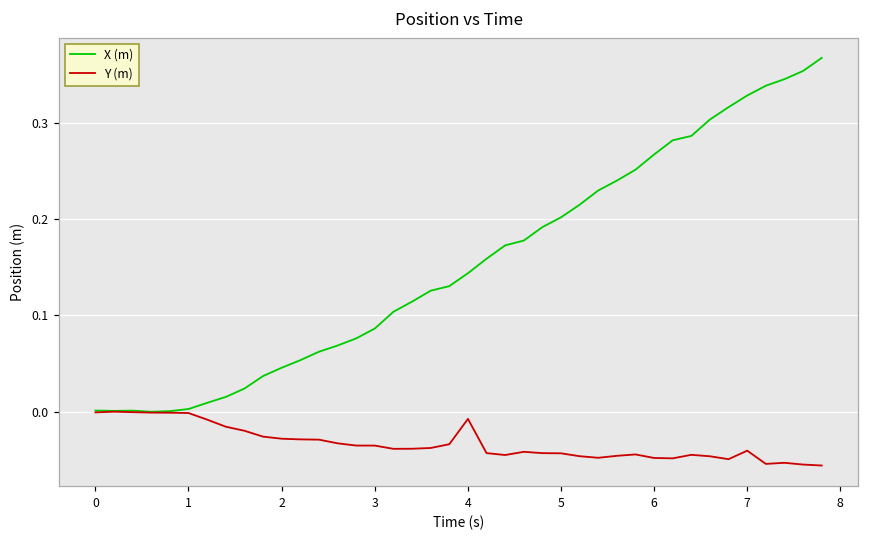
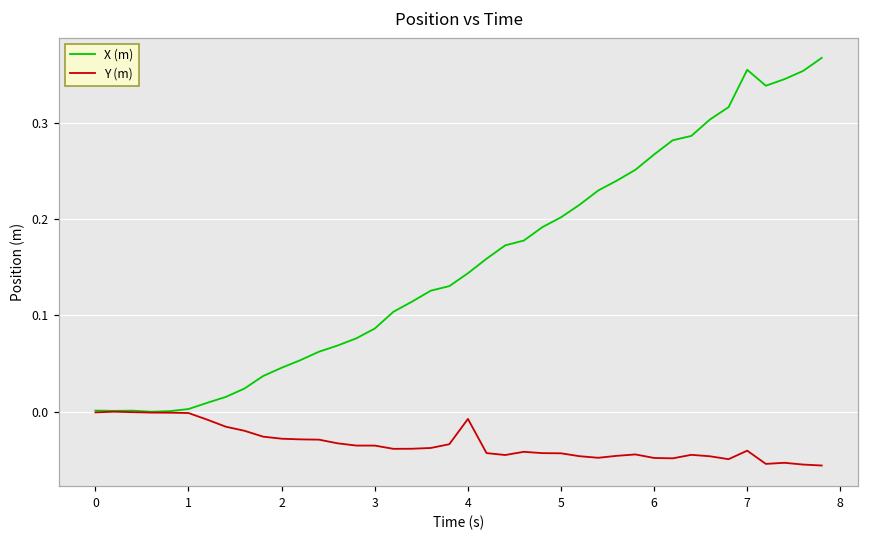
X (m), 7: 0.33 -> 0.35
